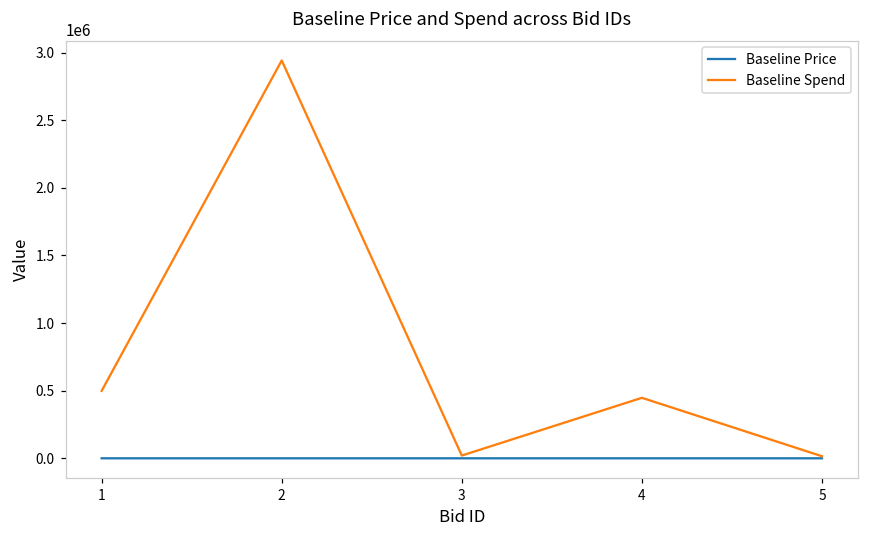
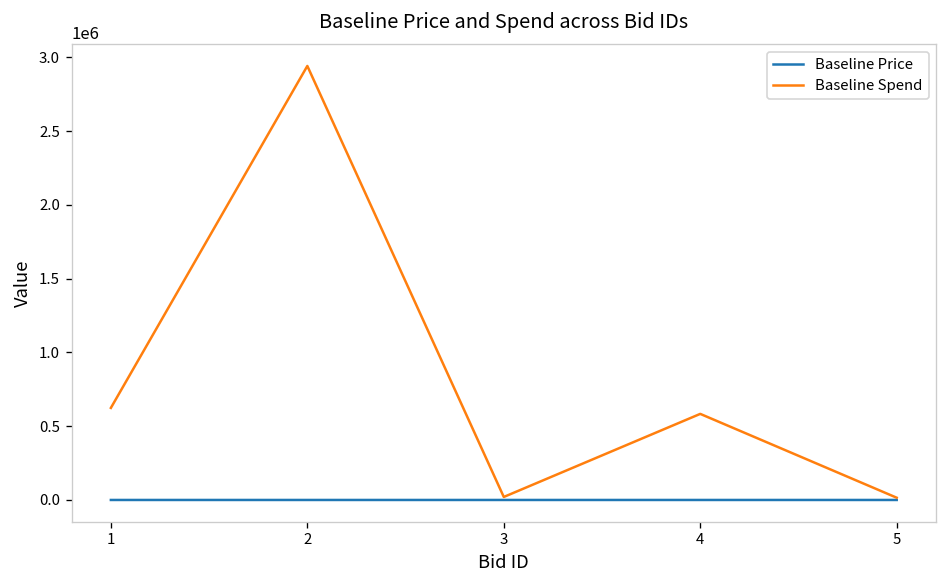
Baseline Spend, 1: 500000 -> 620000
Baseline Spend, 4: 450000 -> 580000
